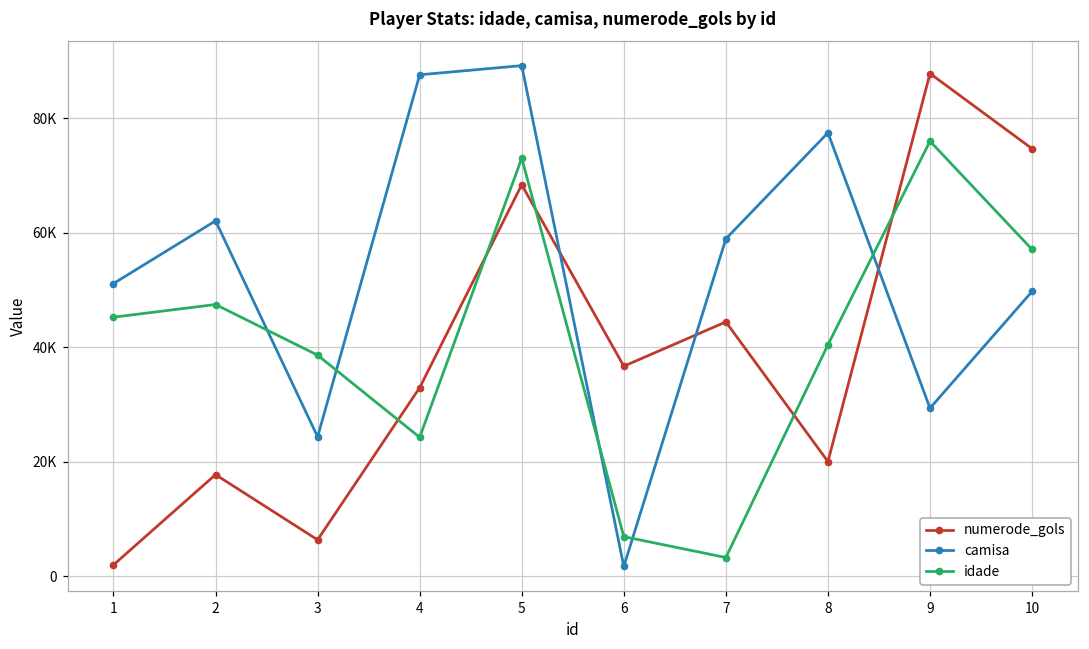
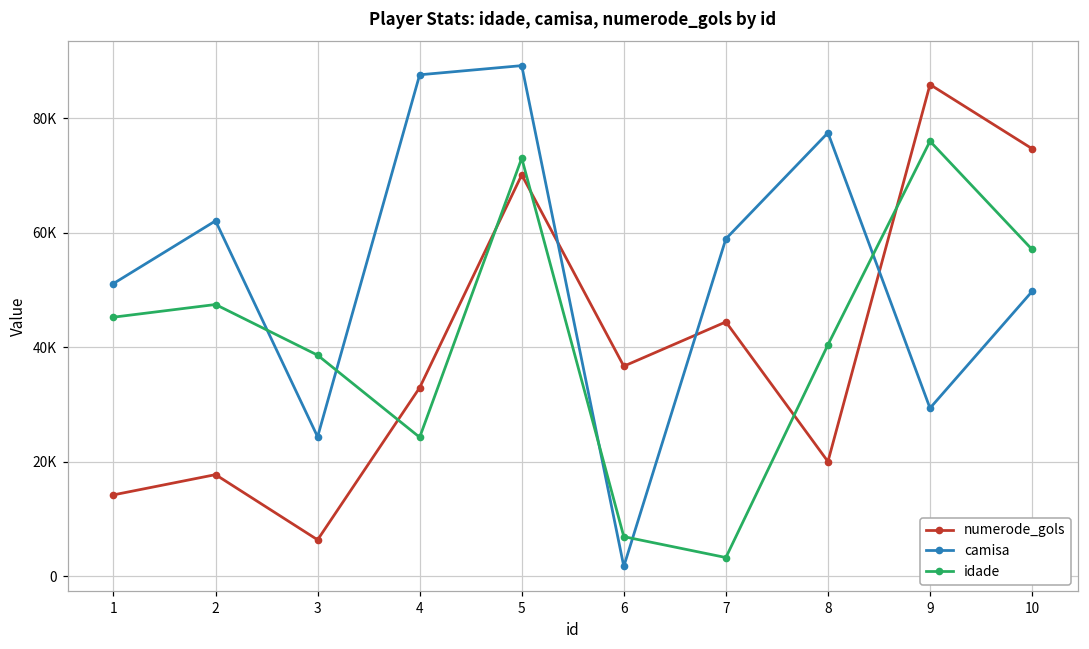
numerode_gols, 1: 2000 -> 14000
numerode_gols, 5: 68000 -> 70000
numerode_gols, 9: 88000 -> 86000
